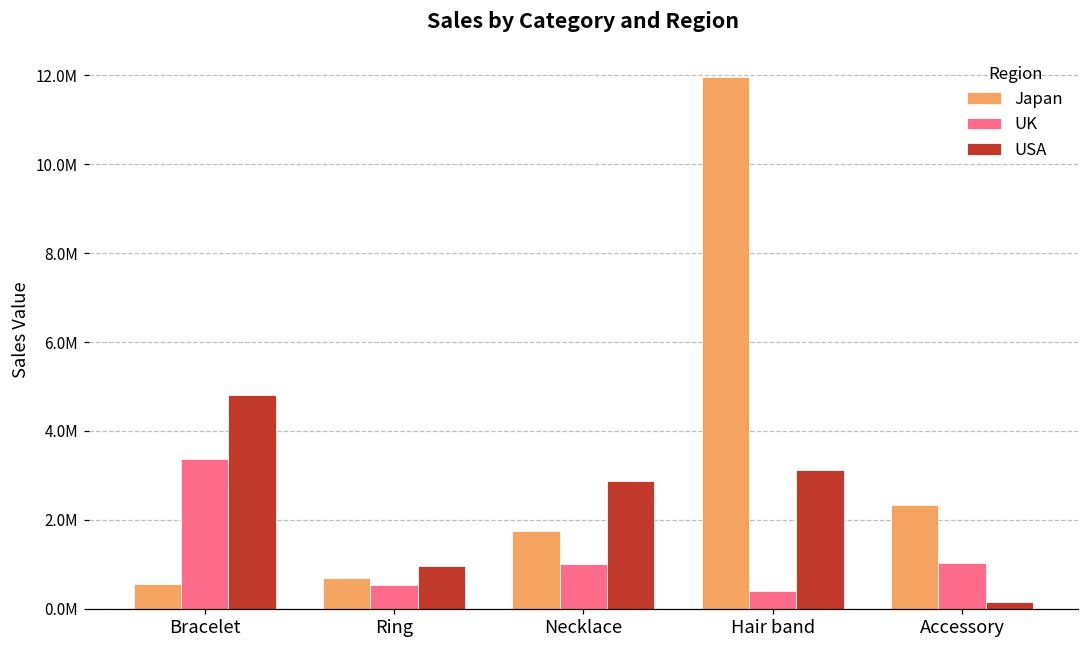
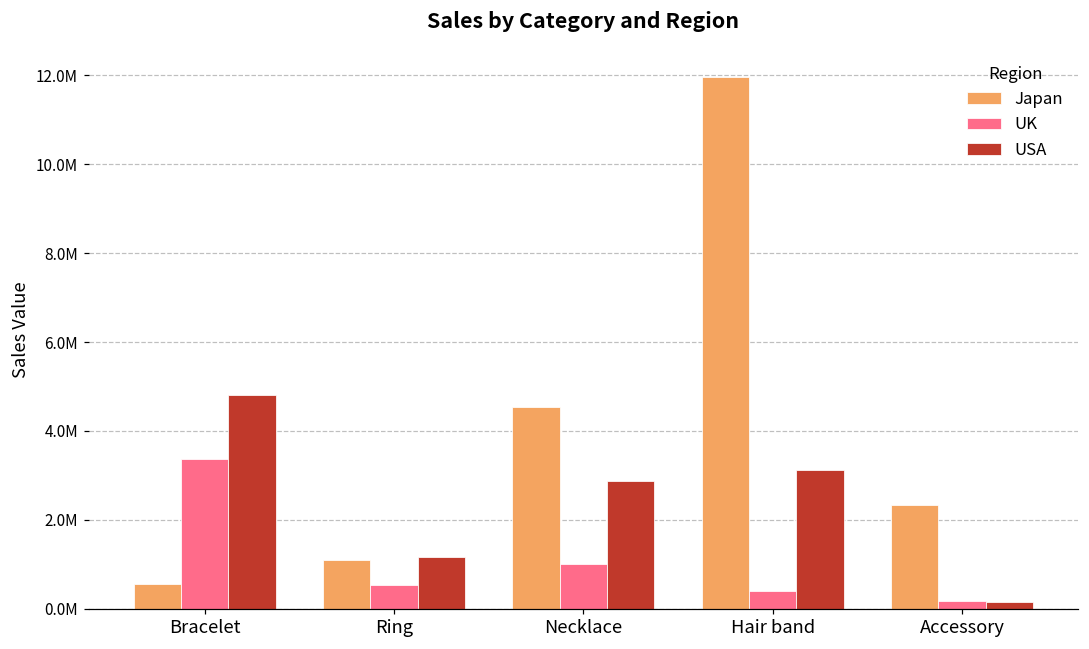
Japan, Ring: 700000 -> 1100000
USA, Ring: 1000000 -> 1200000
Japan, Necklace: 1700000 -> 4500000
UK, Accessory: 1000000 -> 200000
